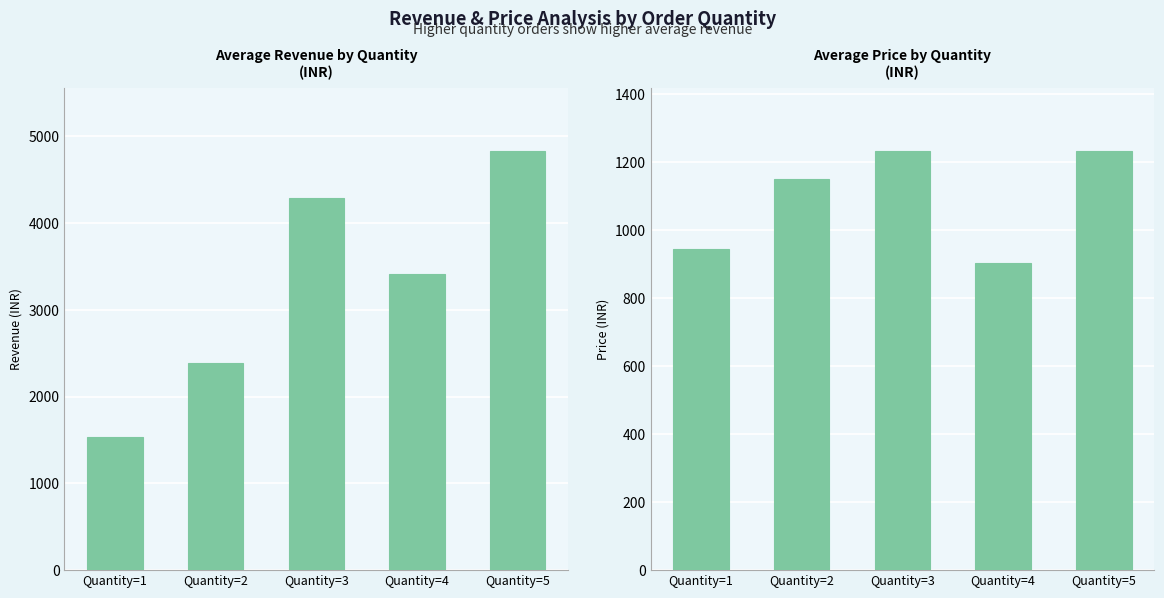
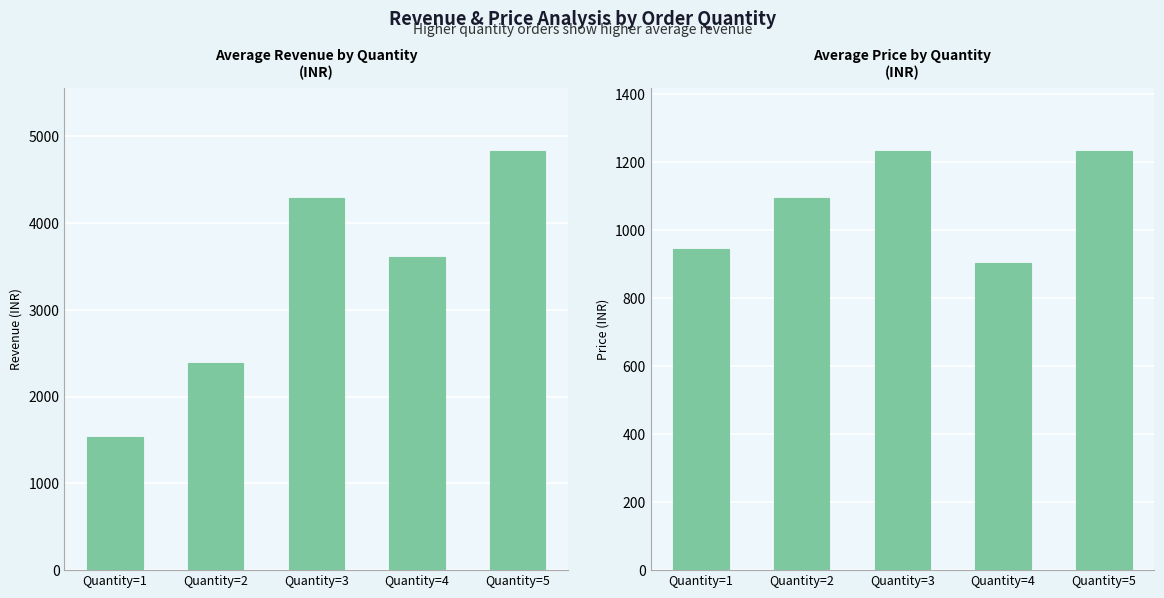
Average Revenue by Quantity (INR), Quantity=4: 3400 -> 3600
Average Price by Quantity (INR), Quantity=2: 1150 -> 1100
